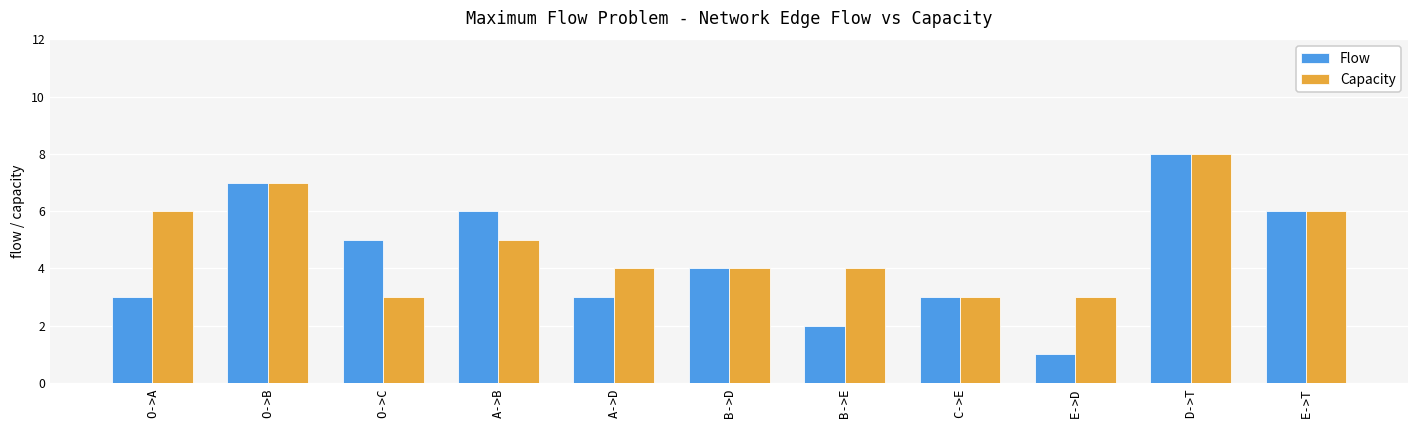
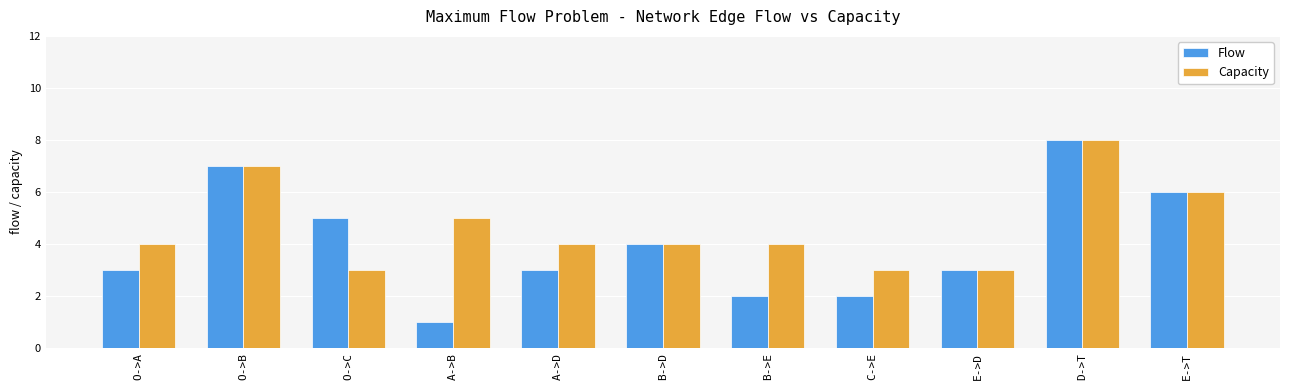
Capacity, O->A: 6 -> 4
Flow, A->B: 6 -> 1
Flow, C->E: 3 -> 2
Flow, E->D: 1 -> 3
